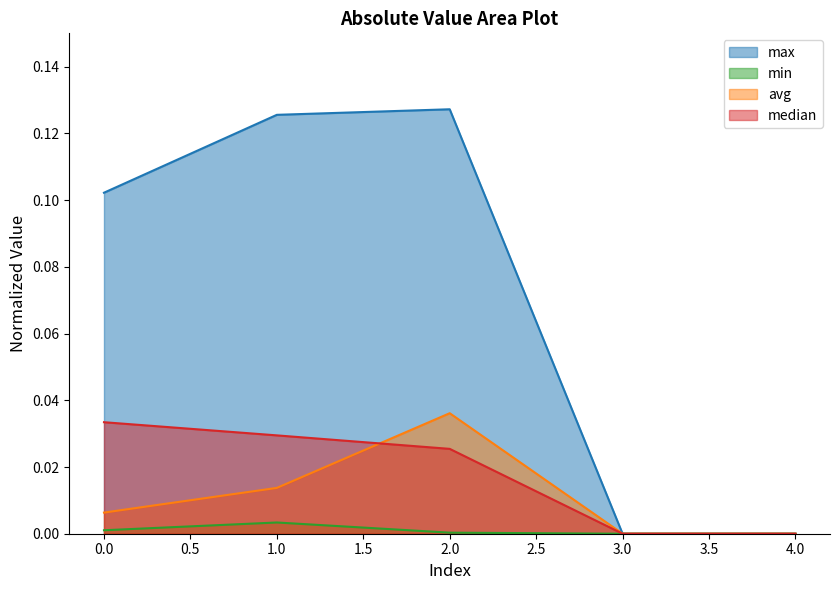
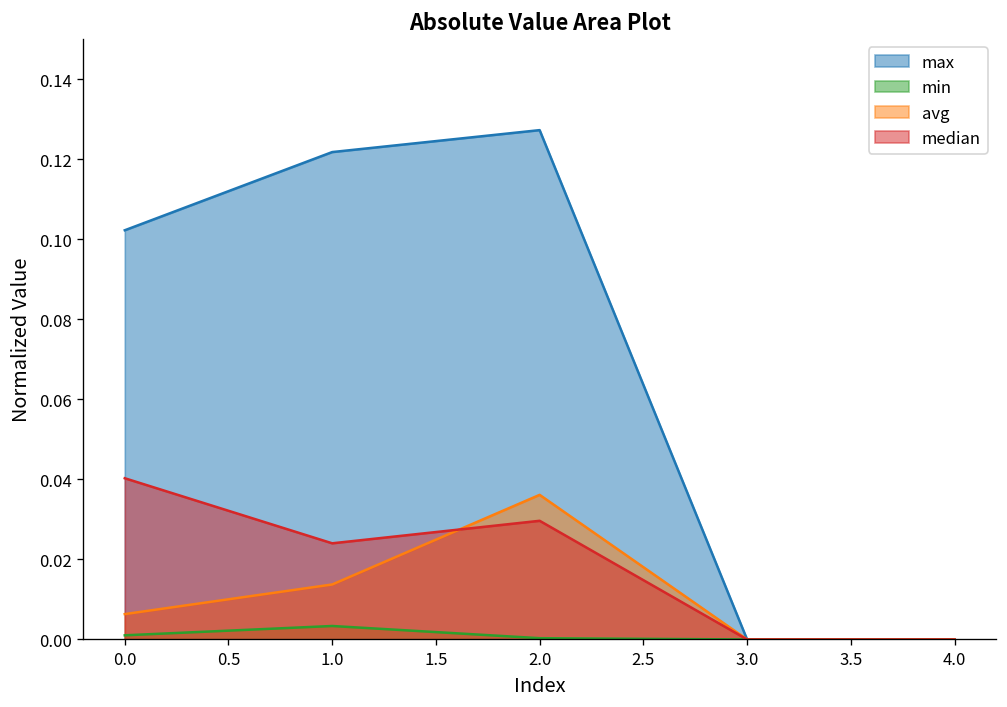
median, 0.0: 0.033 -> 0.040
max, 1.0: 0.126 -> 0.122
median, 1.0: 0.029 -> 0.024
median, 2.0: 0.025 -> 0.030
